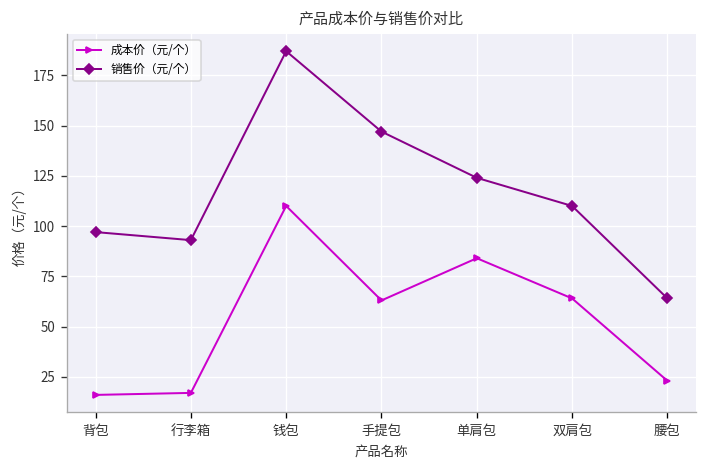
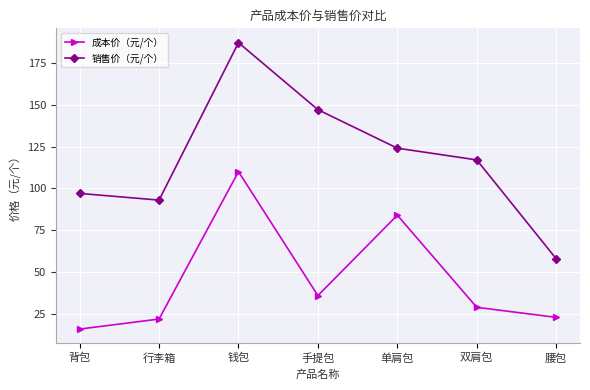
成本价（元/个）, 行李箱: 17 -> 22
成本价（元/个）, 手提包: 63 -> 36
成本价（元/个）, 双肩包: 64 -> 29
销售价（元/个）, 双肩包: 110 -> 117
销售价（元/个）, 腰包: 64 -> 58
